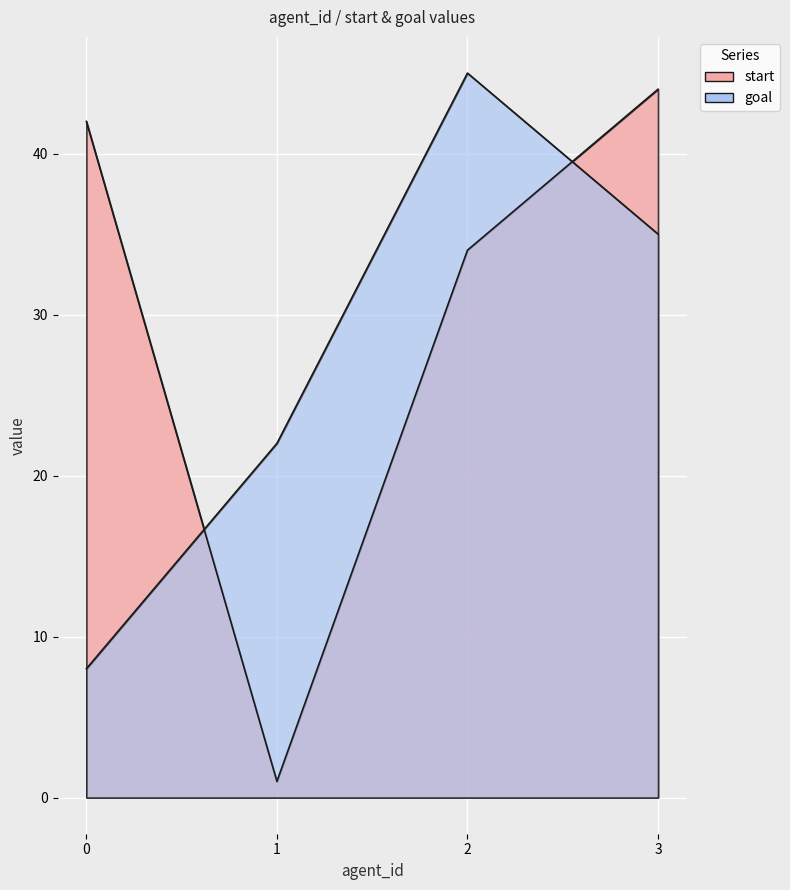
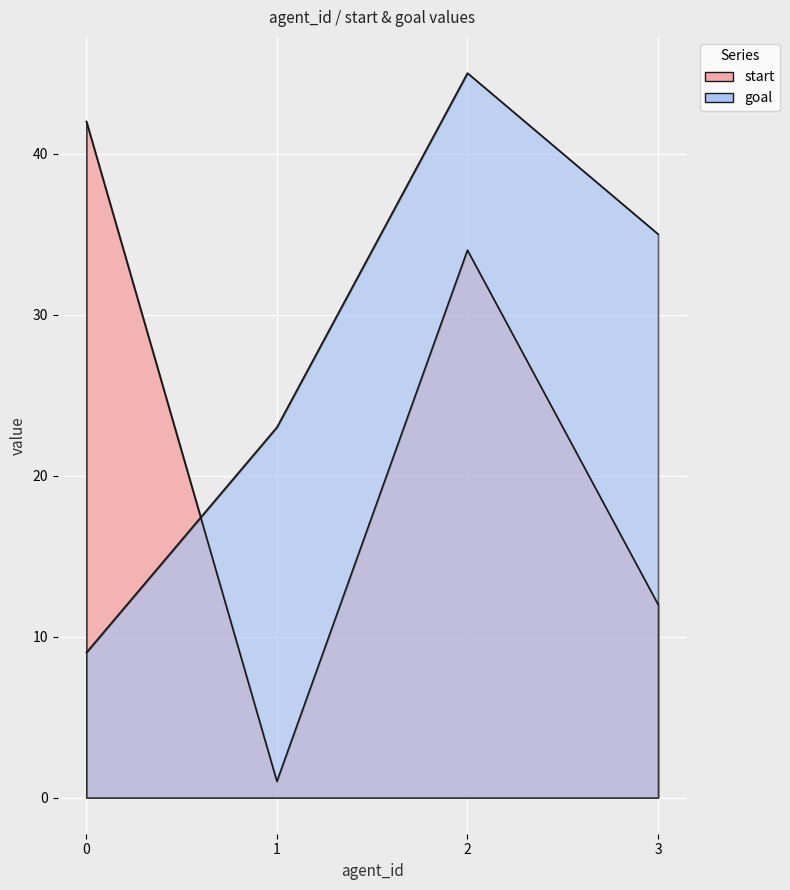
goal, 0: 8 -> 9
goal, 1: 22 -> 23
start, 3: 44 -> 12
